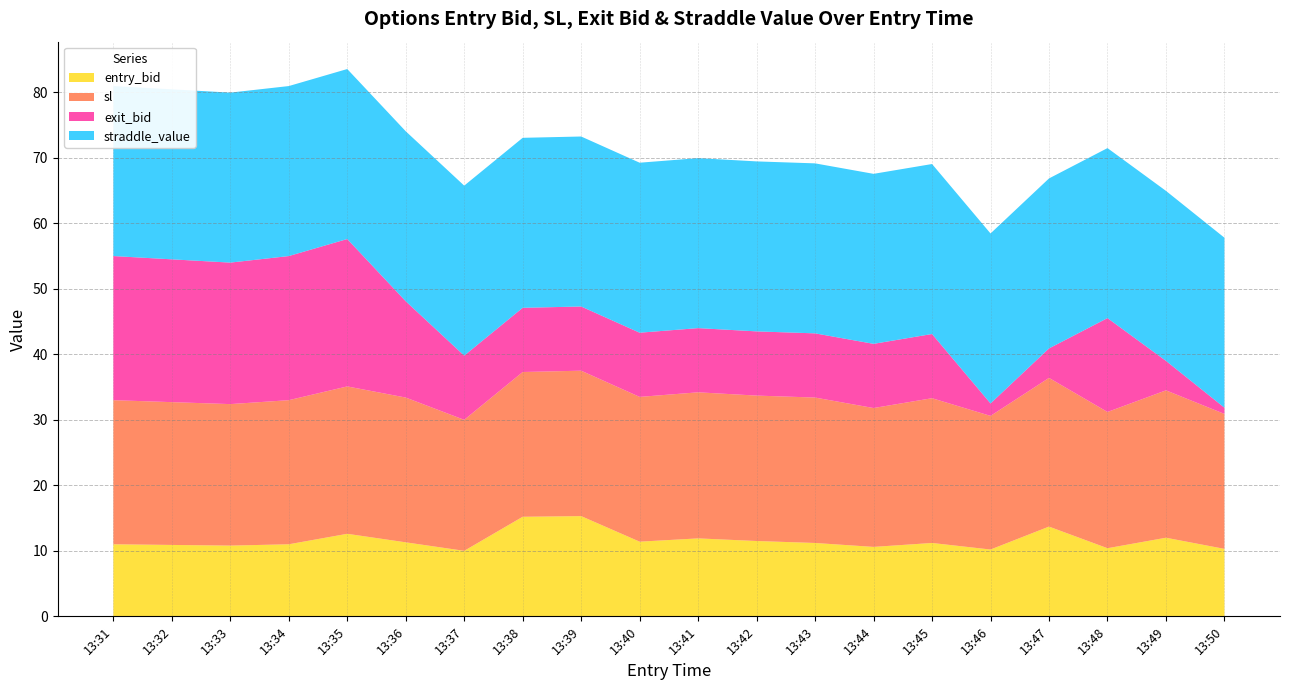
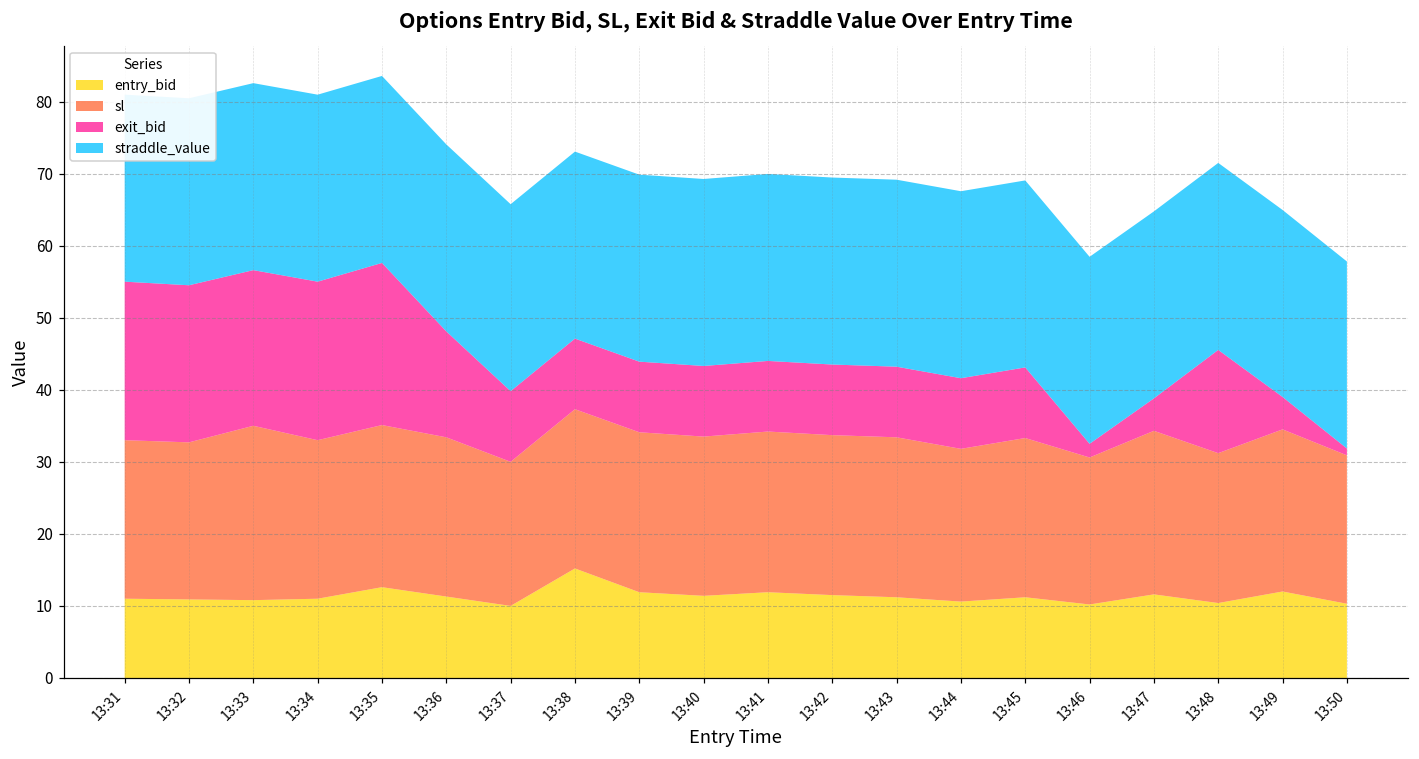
sl, 13:33: 22 -> 24
entry_bid, 13:39: 15 -> 12
entry_bid, 13:47: 14 -> 12
